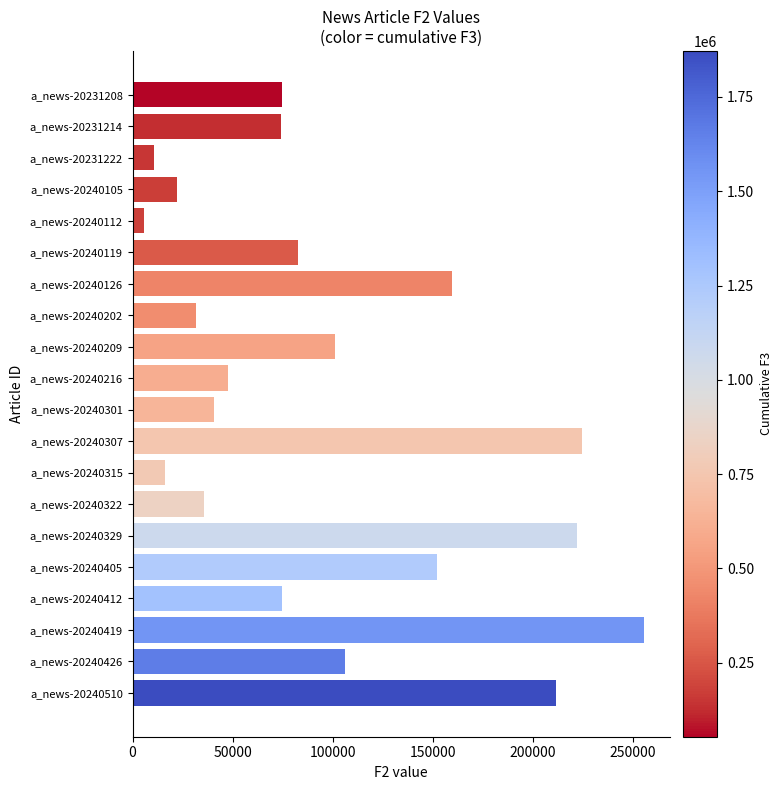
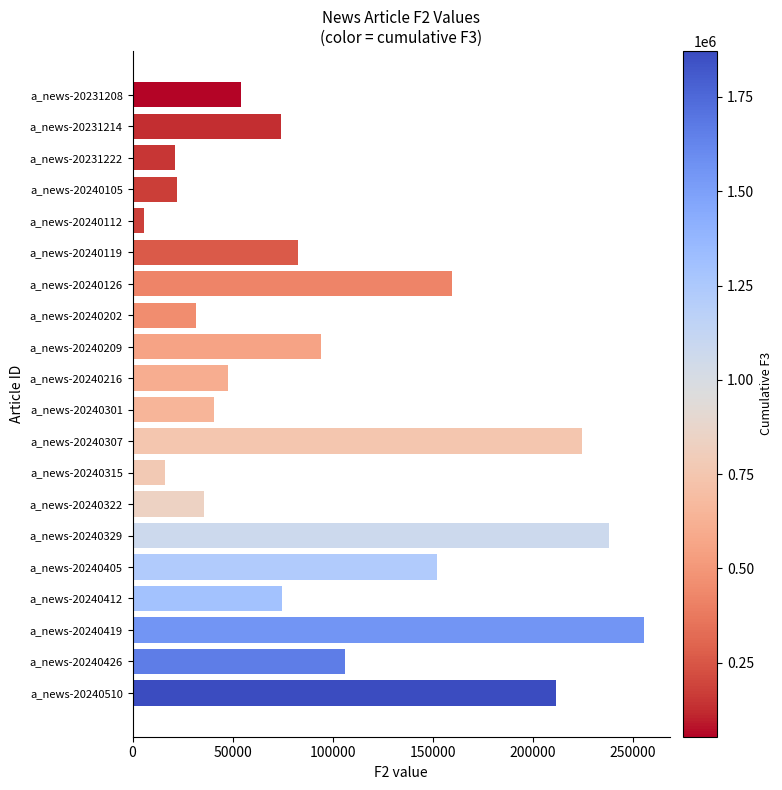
a_news-20231208: 75000 -> 54000
a_news-20231222: 11000 -> 21000
a_news-20240209: 101000 -> 94000
a_news-20240329: 222000 -> 238000
